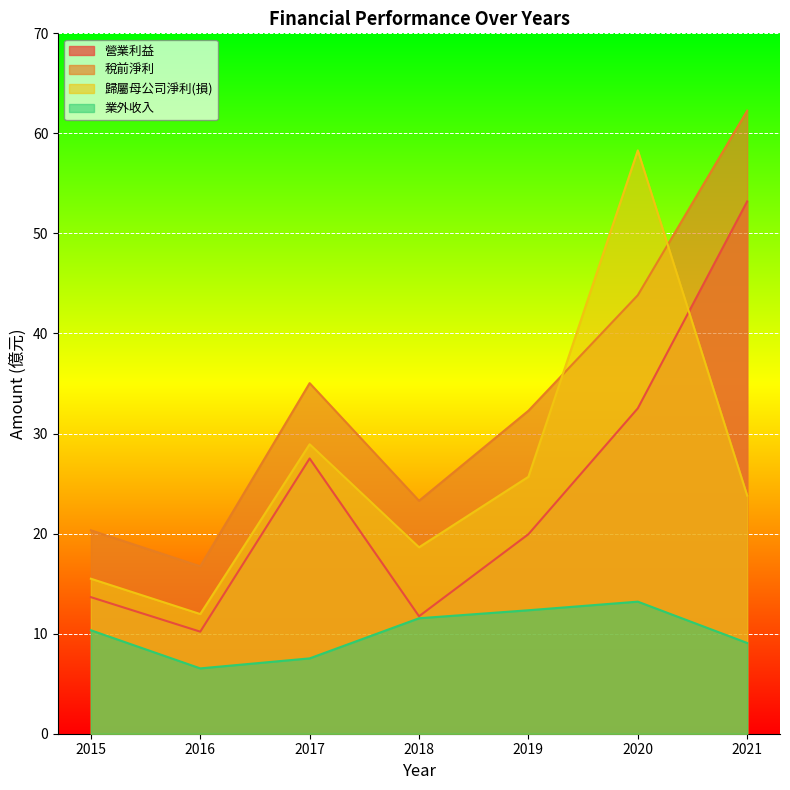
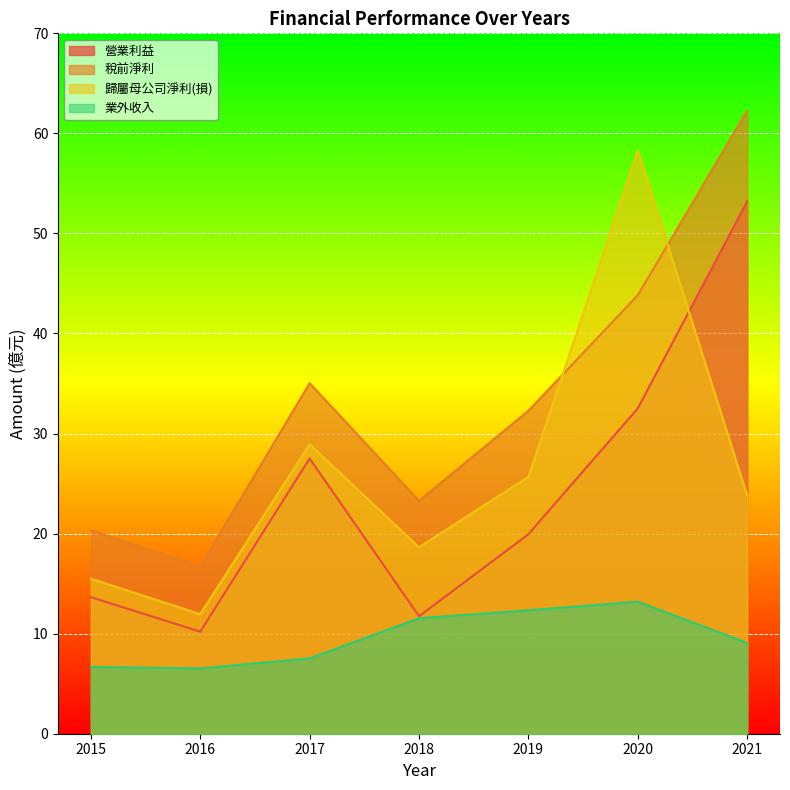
業外收入, 2015: 10.3 -> 6.7
